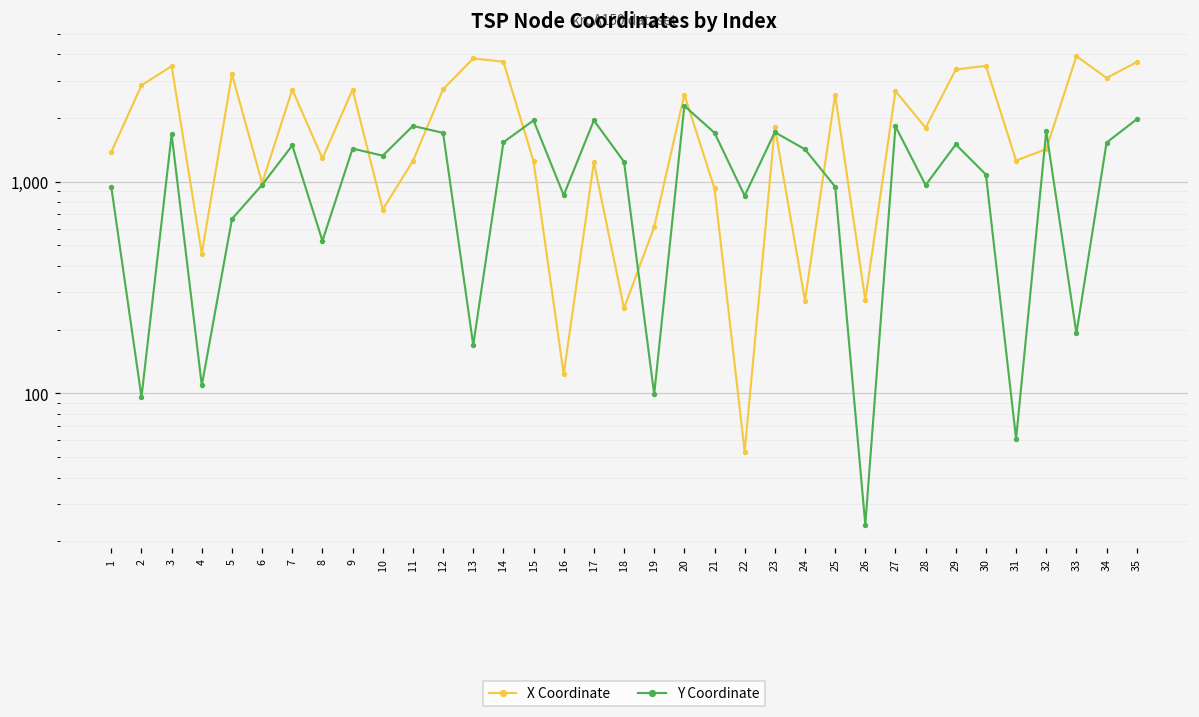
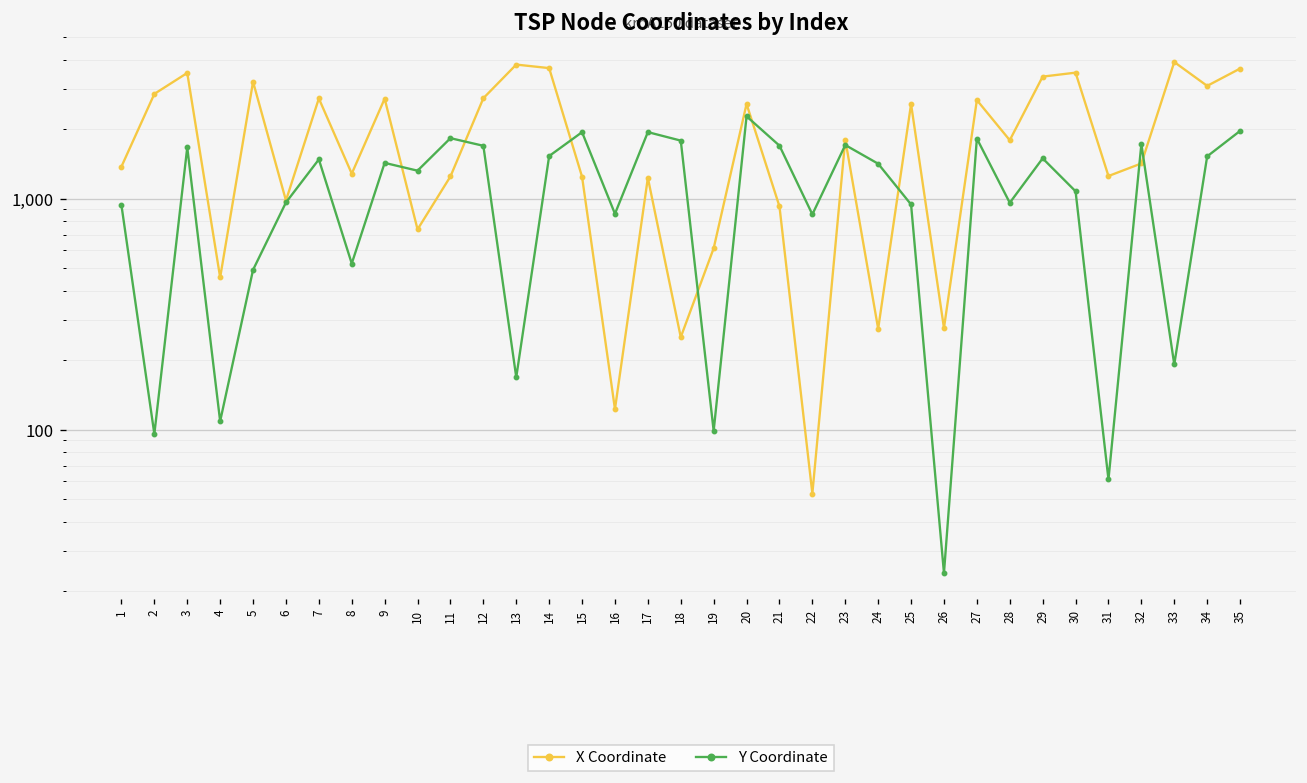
Y Coordinate, 5: 670 -> 490
Y Coordinate, 18: 1,200 -> 1,800
